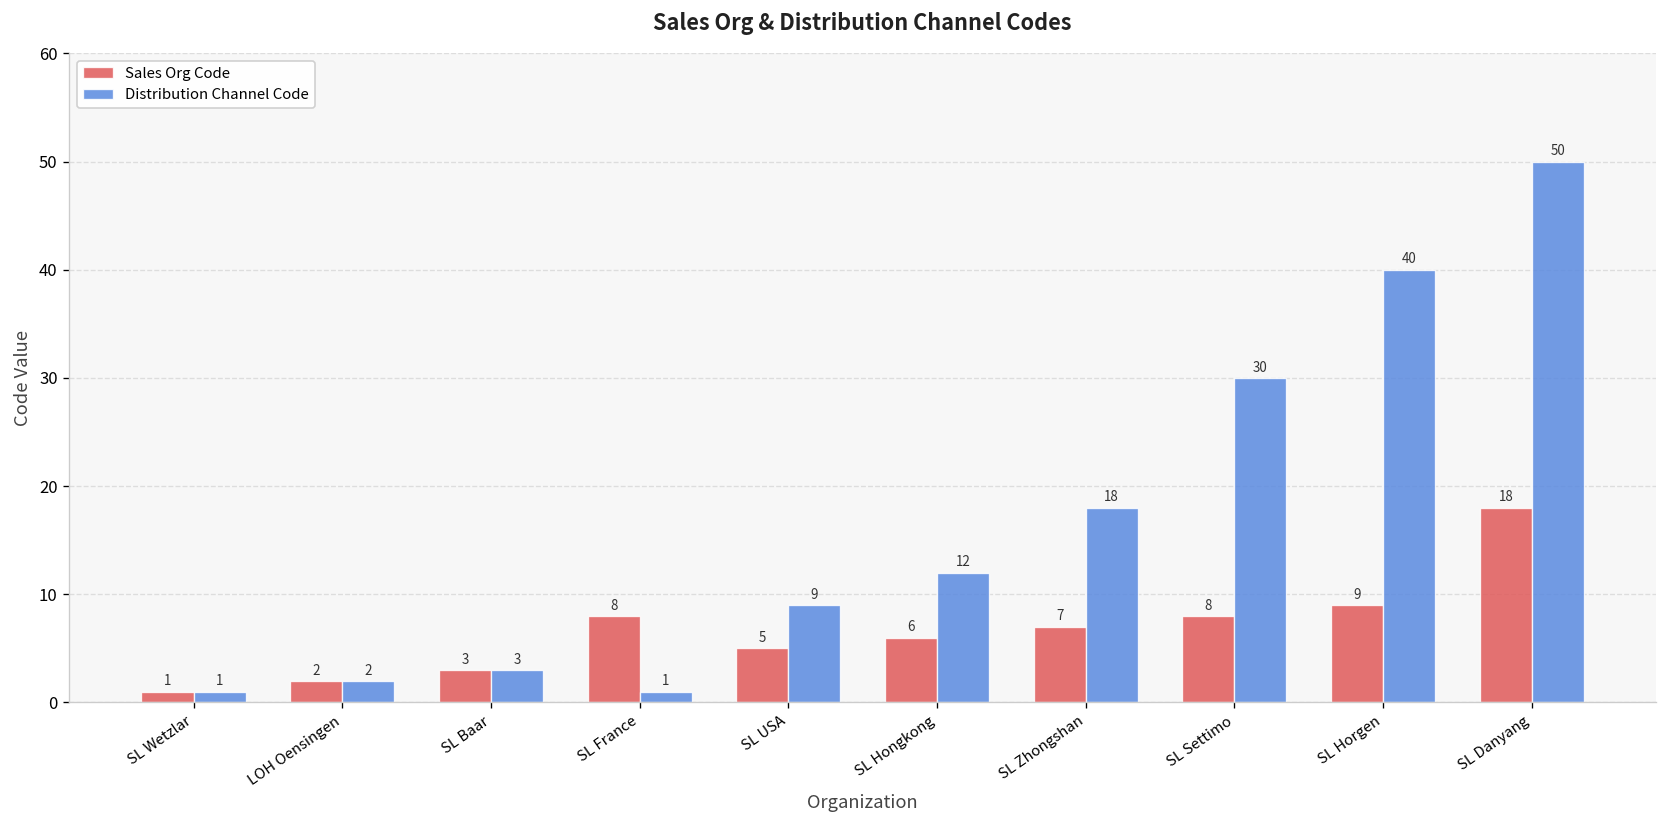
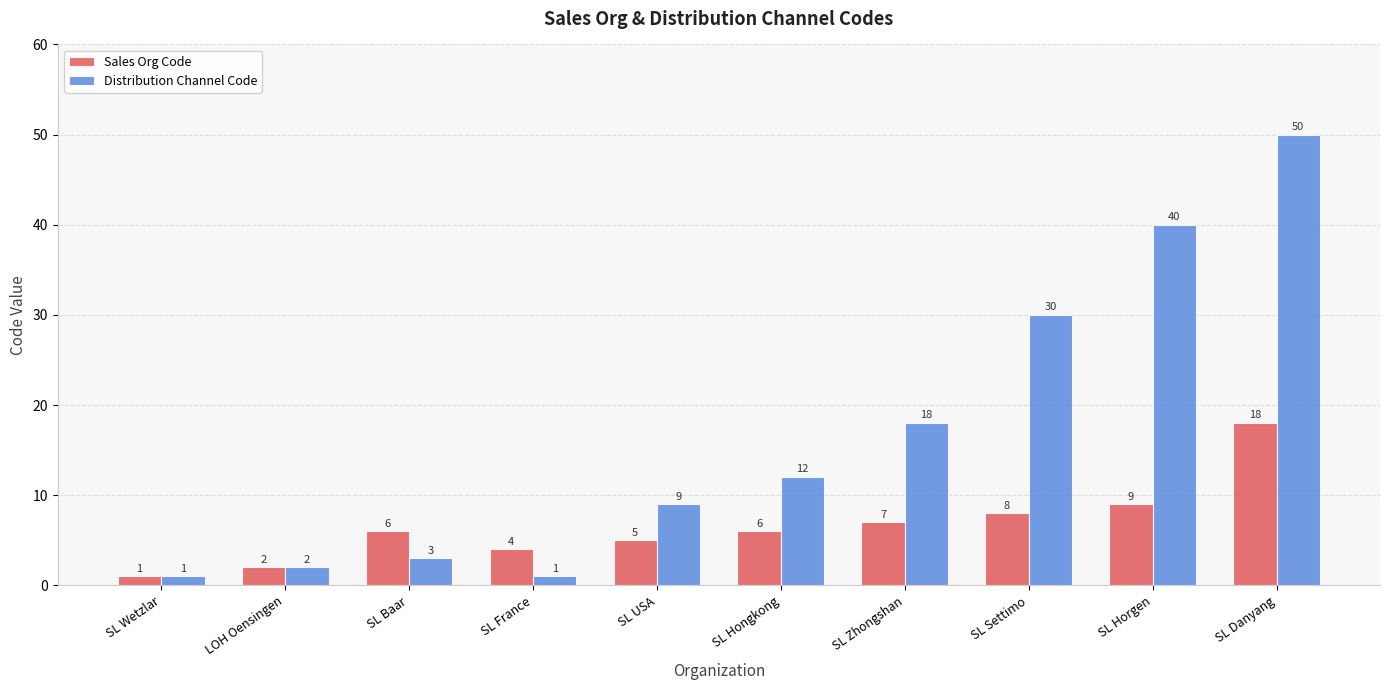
Sales Org Code, SL Baar: 3 -> 6
Sales Org Code, SL France: 8 -> 4
